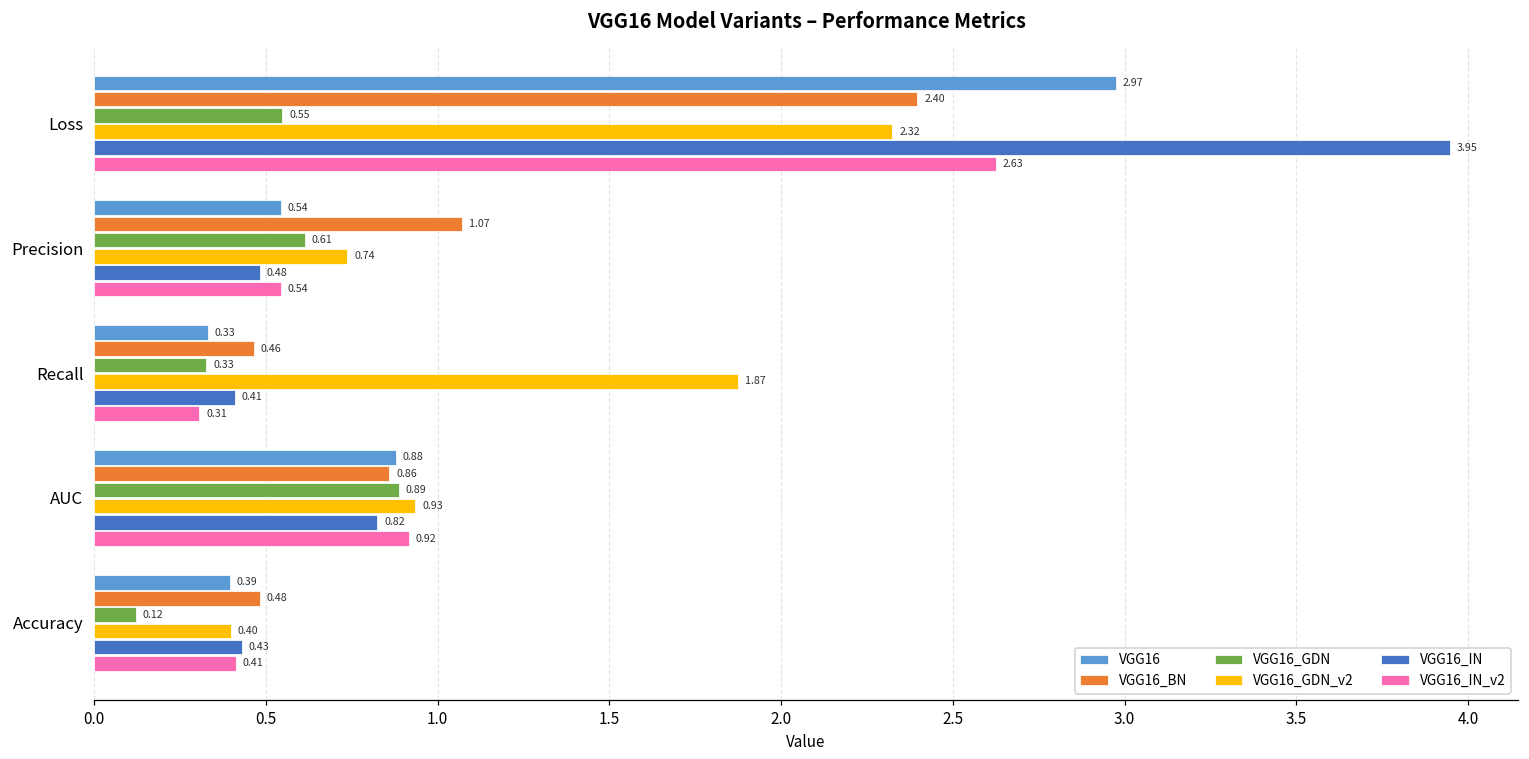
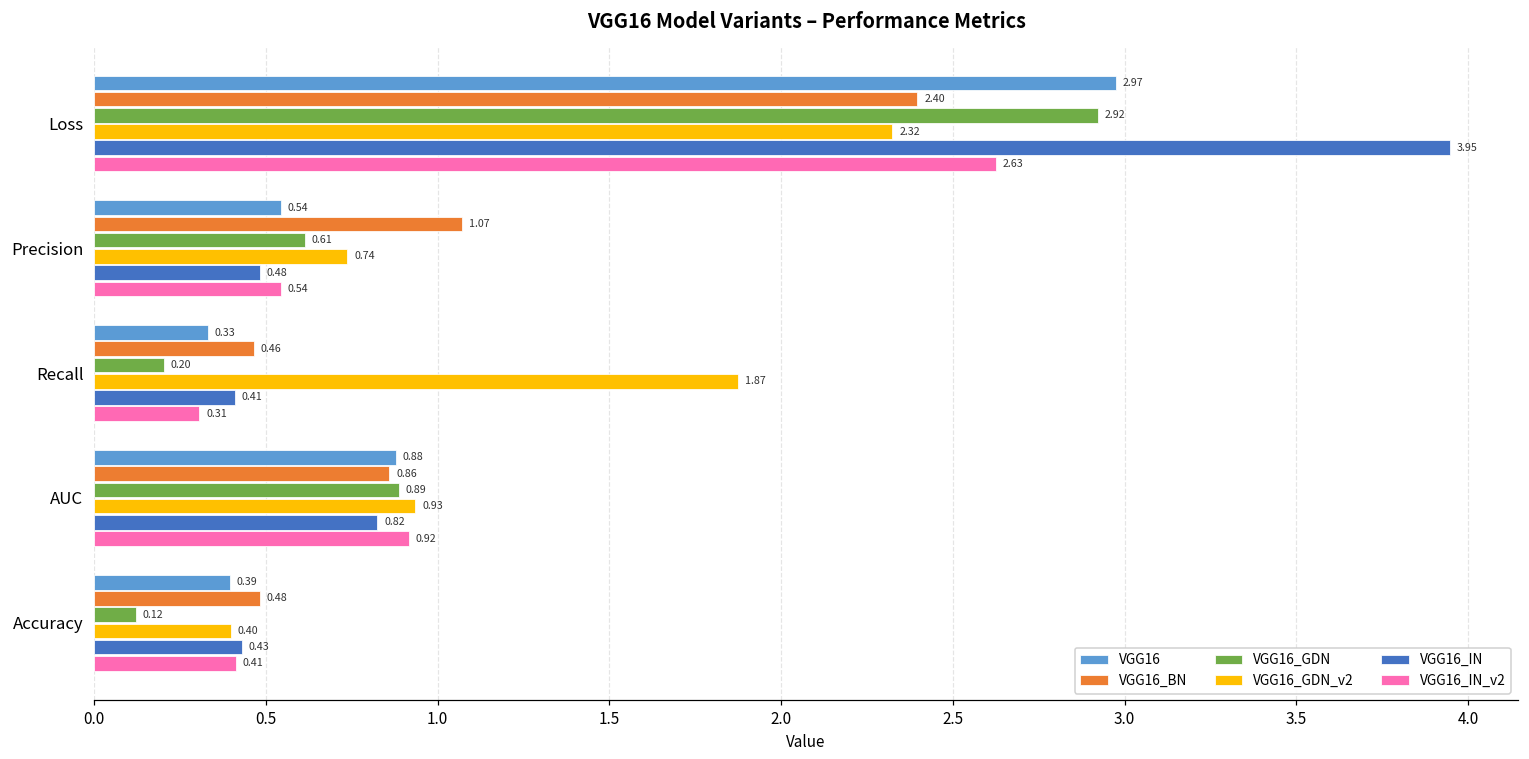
VGG16_GDN, Loss: 0.55 -> 2.92
VGG16_GDN, Recall: 0.33 -> 0.20
